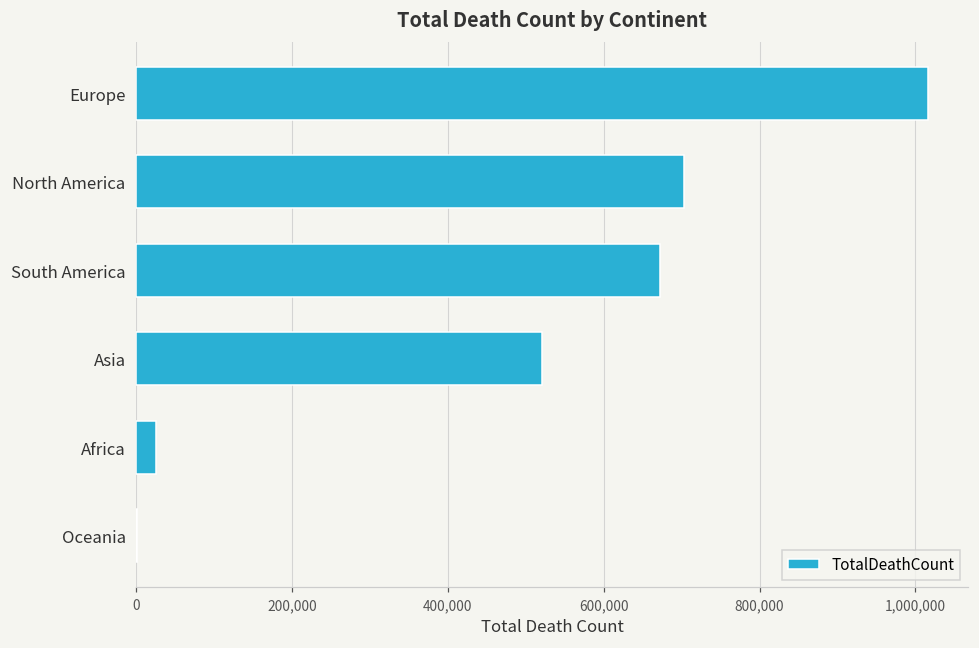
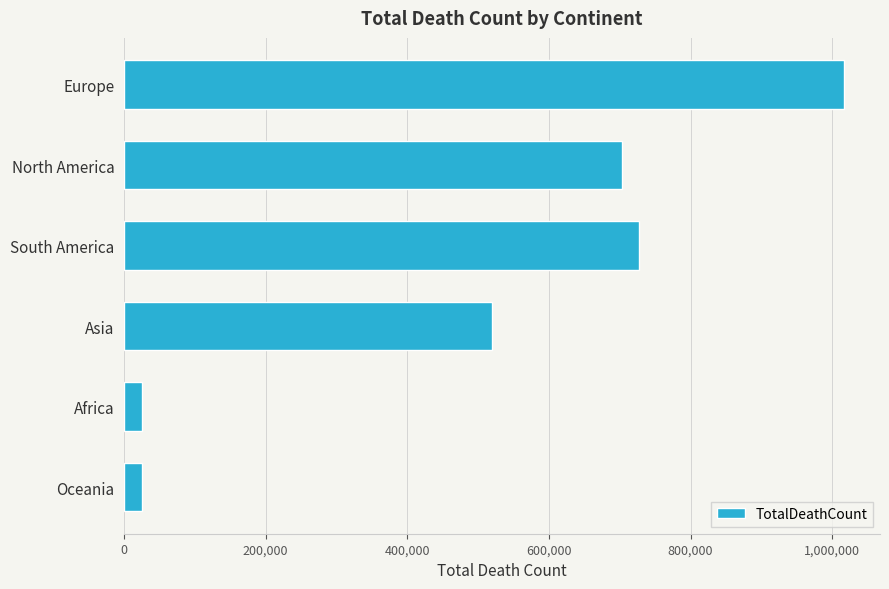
South America: 670,000 -> 730,000
Oceania: 0 -> 30,000
